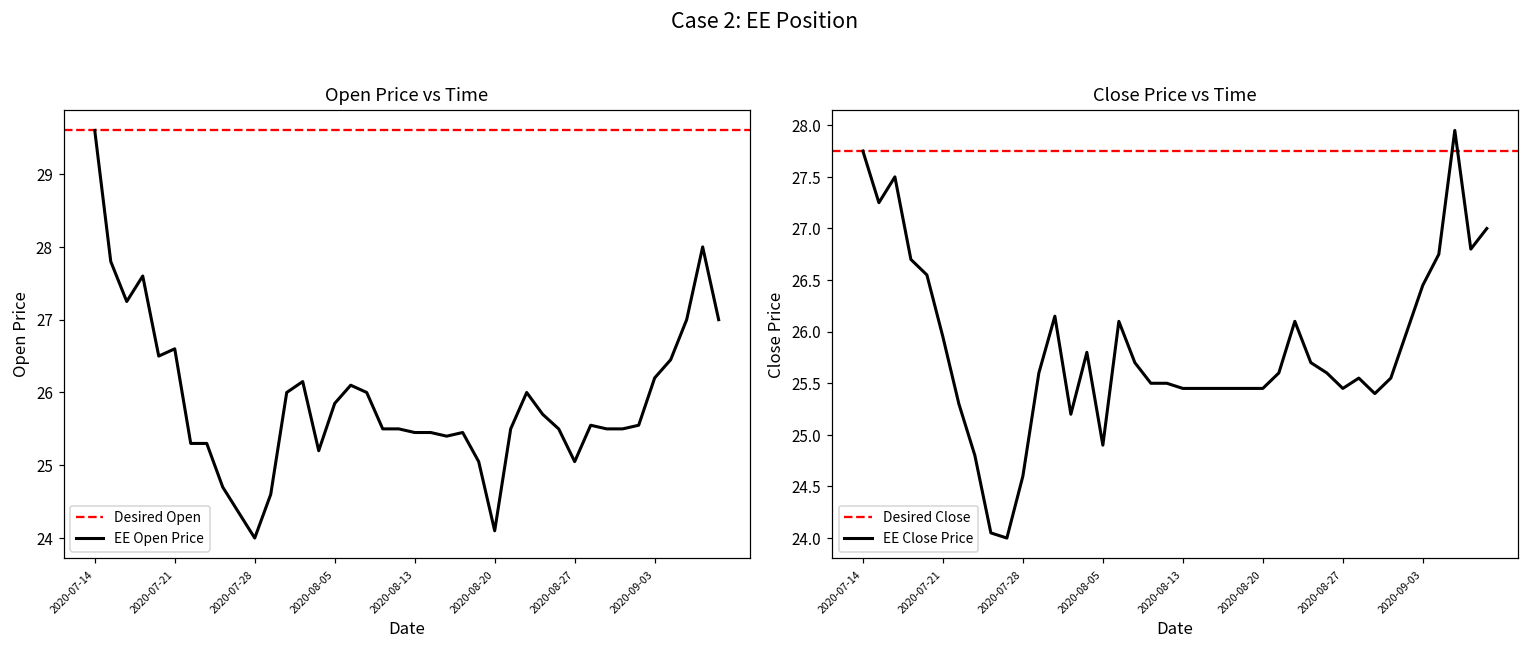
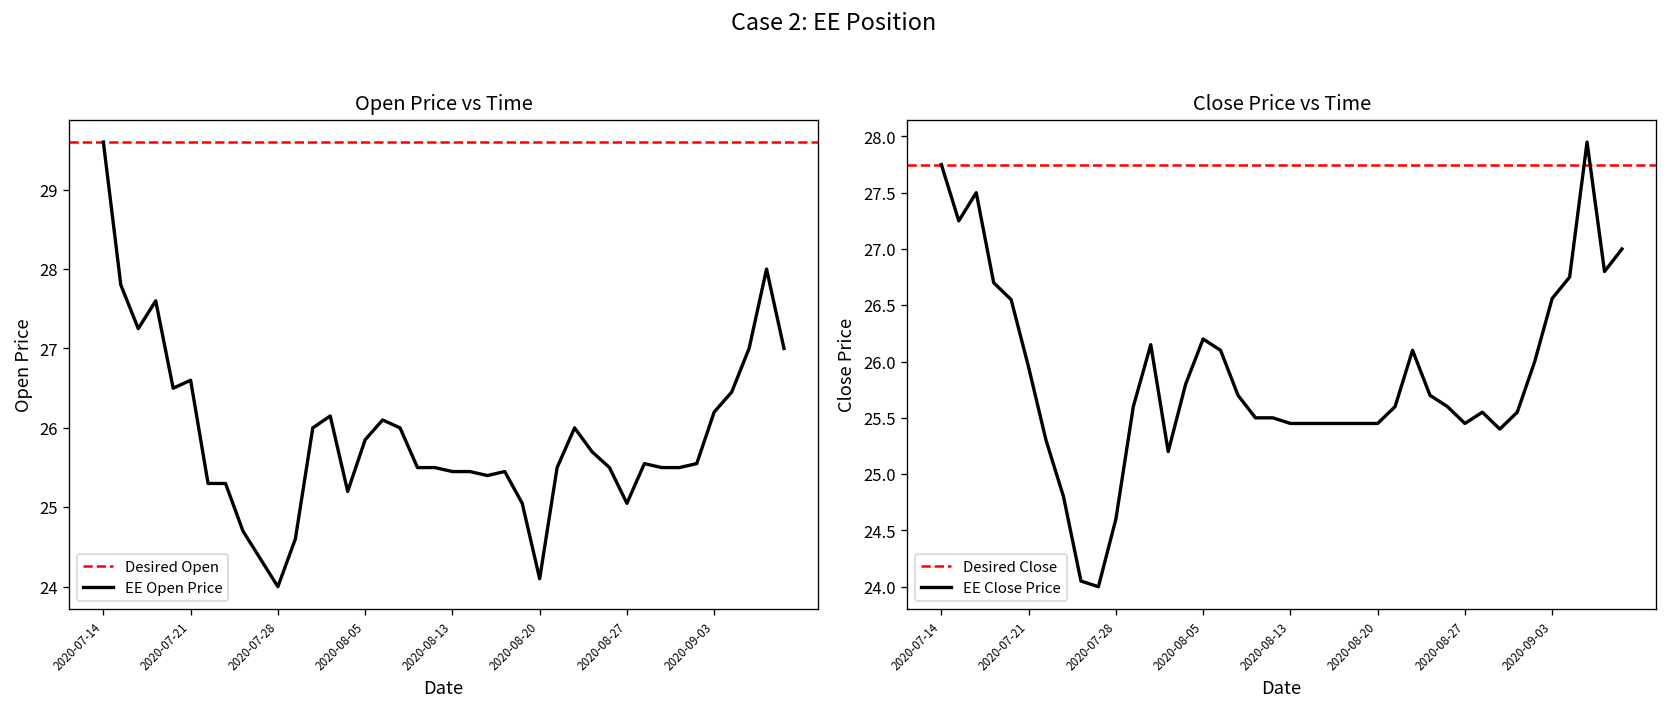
Close Price vs Time, 2020-08-05: 24.9 -> 26.2
Close Price vs Time, 2020-09-03: 26.5 -> 26.6
